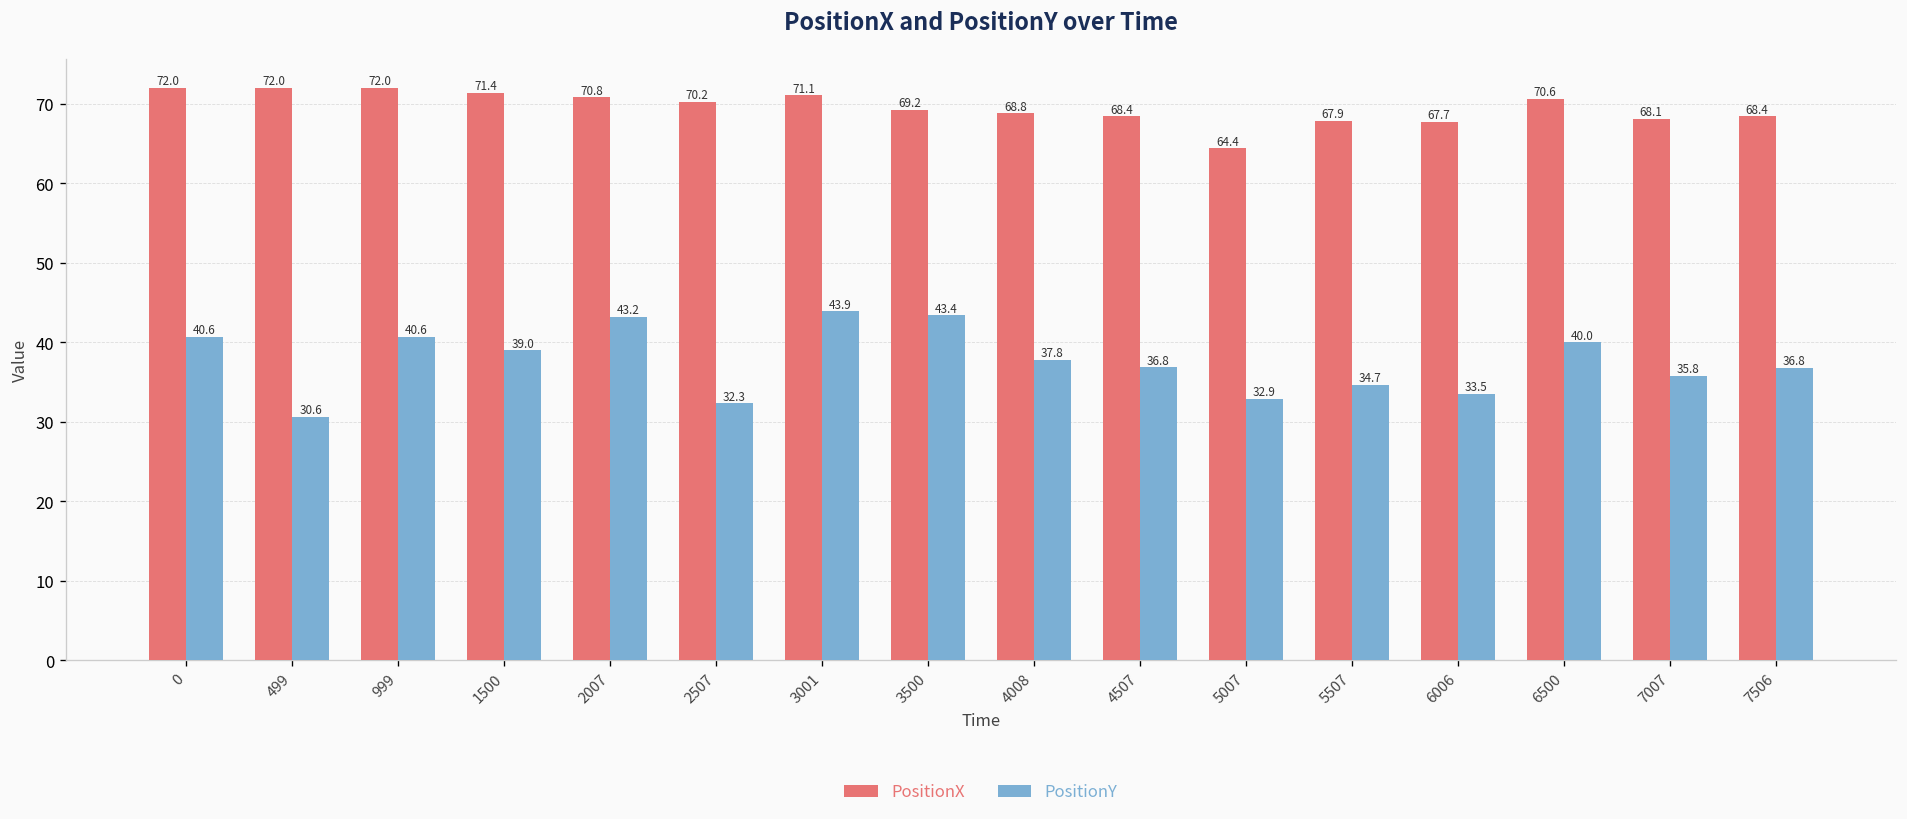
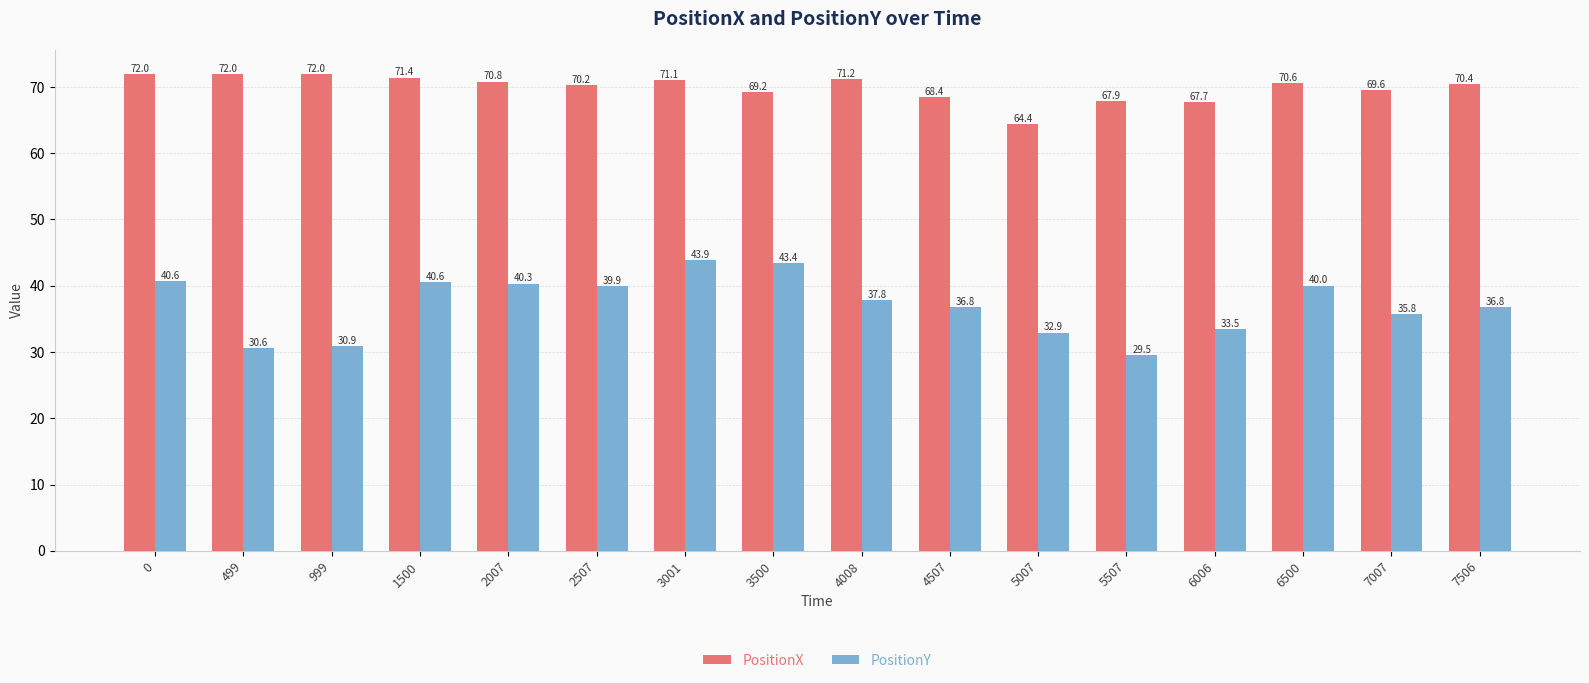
PositionY, 999: 40.6 -> 30.9
PositionY, 1500: 39.0 -> 40.6
PositionY, 2007: 43.2 -> 40.3
PositionY, 2507: 32.3 -> 39.9
PositionX, 4008: 68.8 -> 71.2
PositionY, 5507: 34.7 -> 29.5
PositionX, 7007: 68.1 -> 69.6
PositionX, 7506: 68.4 -> 70.4
